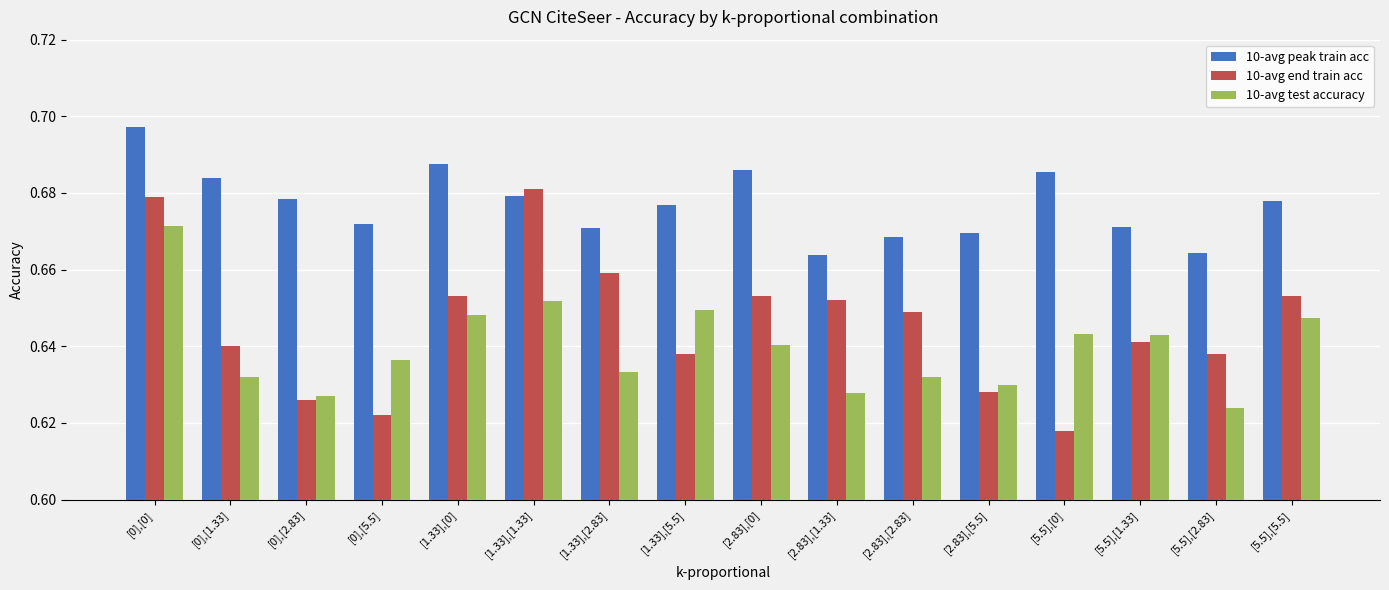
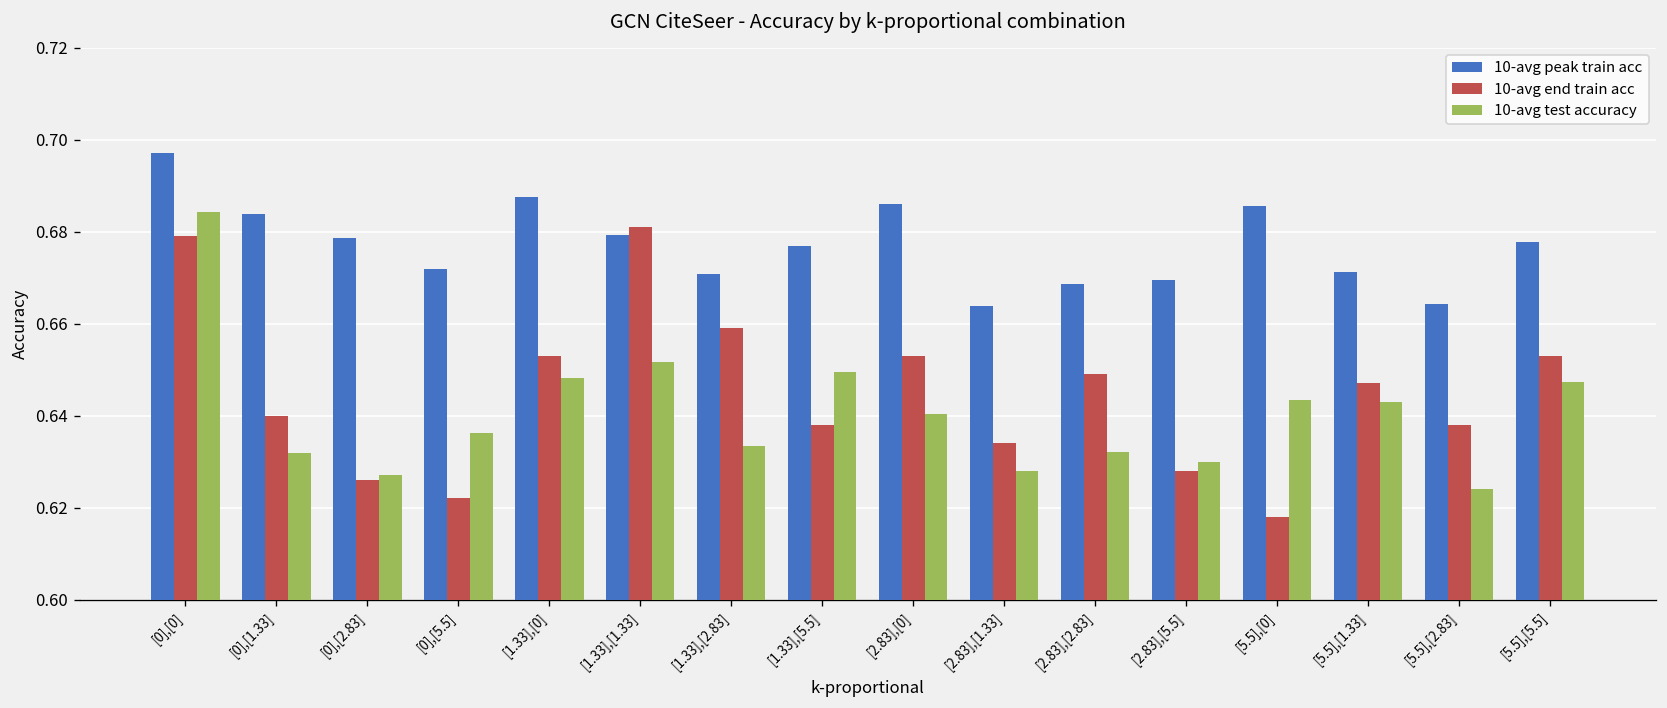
10-avg test accuracy, [0],[0]: 0.671 -> 0.684
10-avg end train acc, [2.83],[1.33]: 0.652 -> 0.634
10-avg end train acc, [5.5],[1.33]: 0.641 -> 0.647
